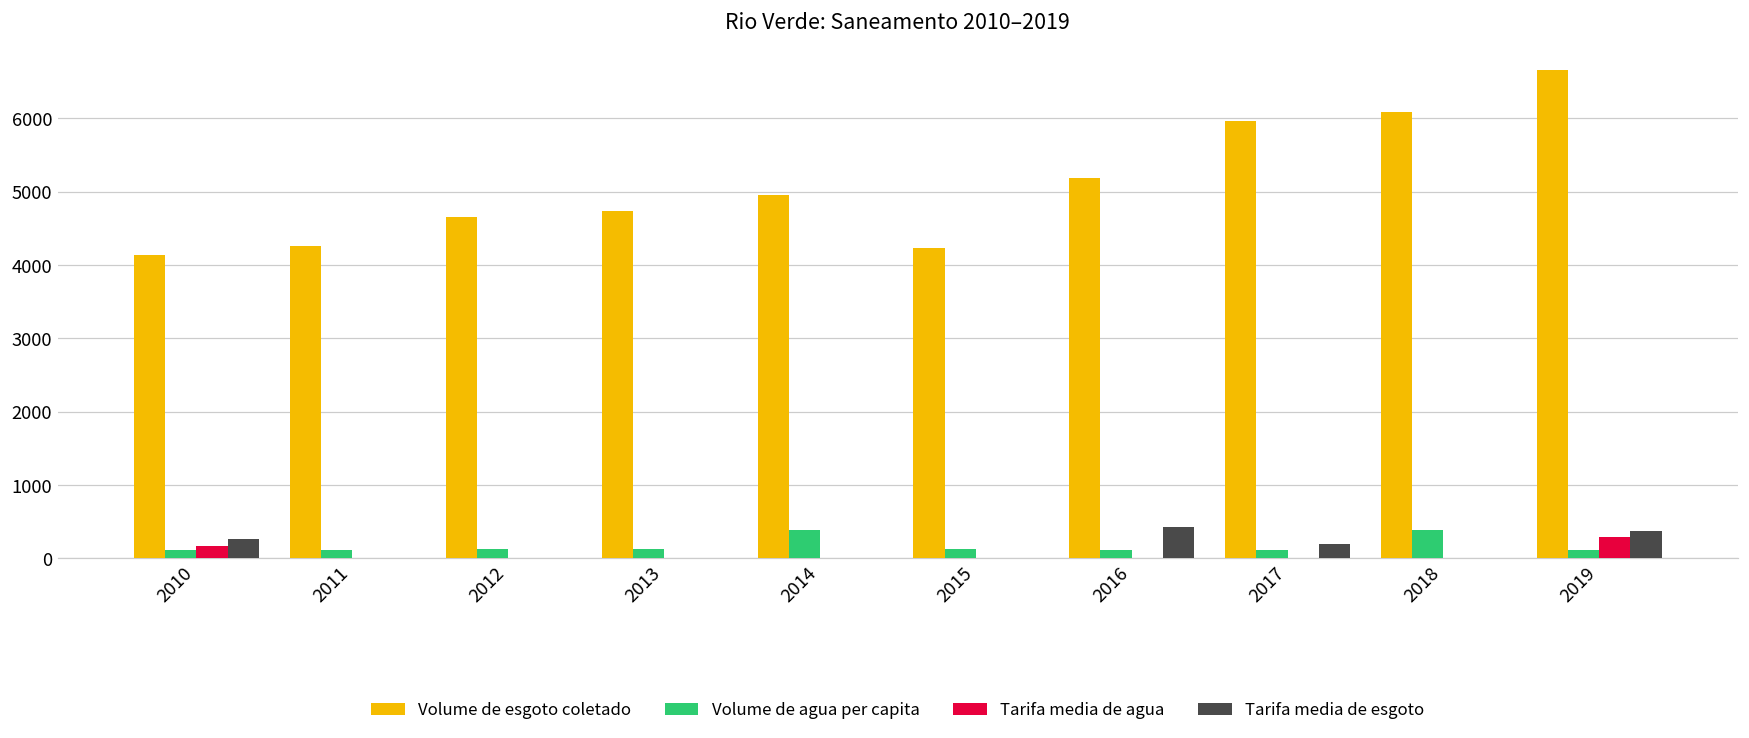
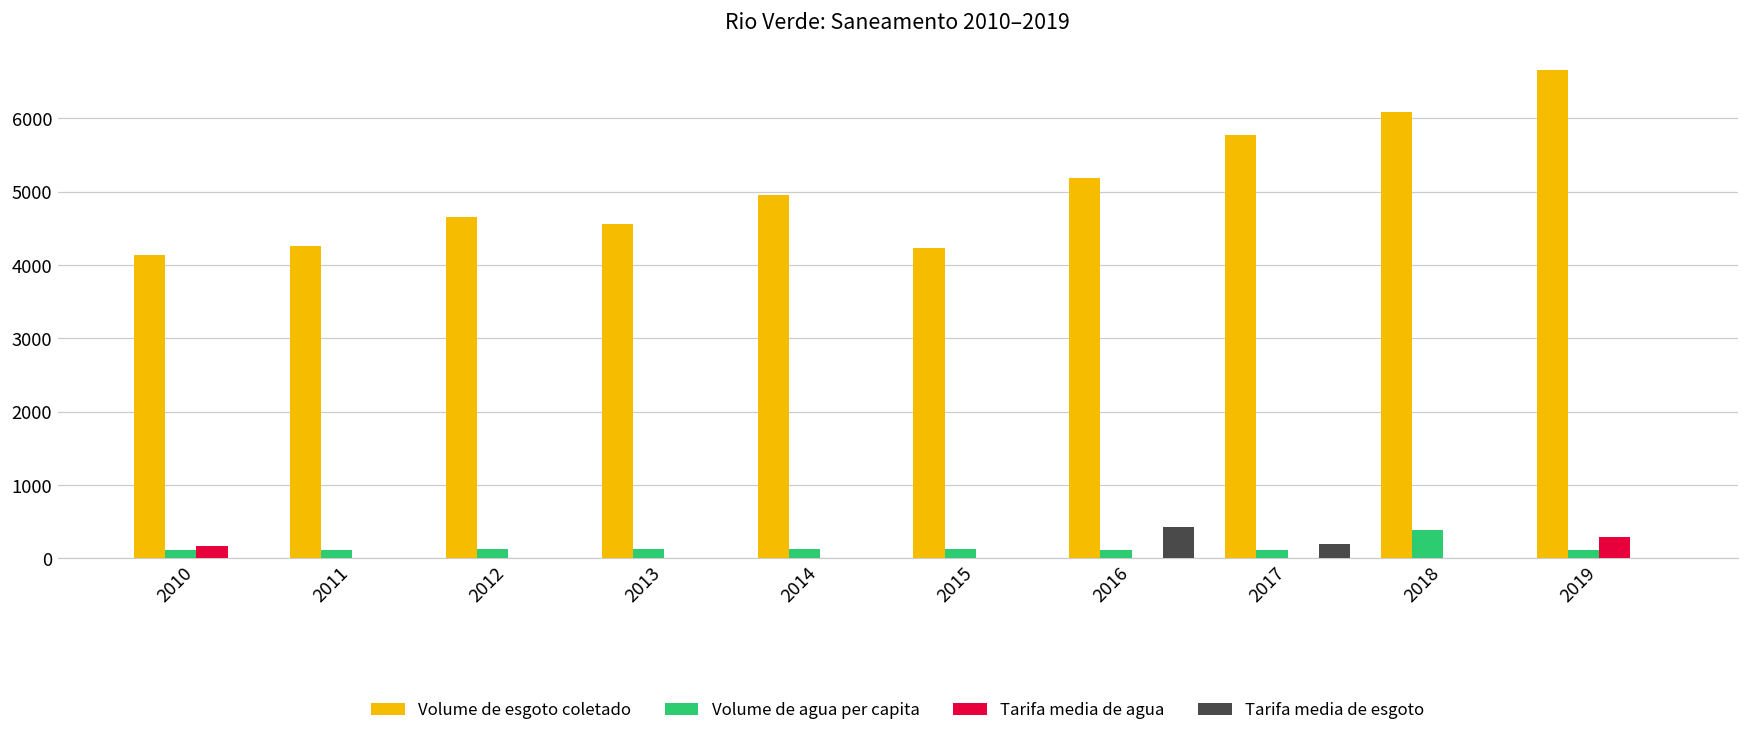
Tarifa media de esgoto, 2010: 300 -> 0
Volume de esgoto coletado, 2013: 4700 -> 4600
Volume de agua per capita, 2014: 400 -> 100
Volume de esgoto coletado, 2017: 6000 -> 5800
Tarifa media de esgoto, 2019: 400 -> 0
